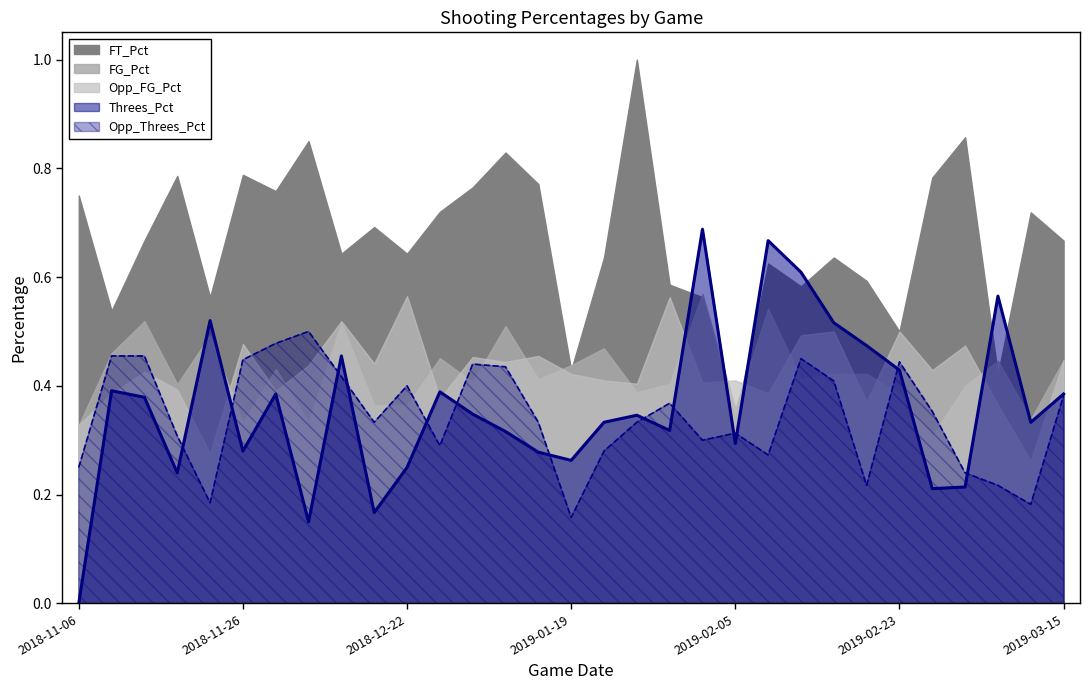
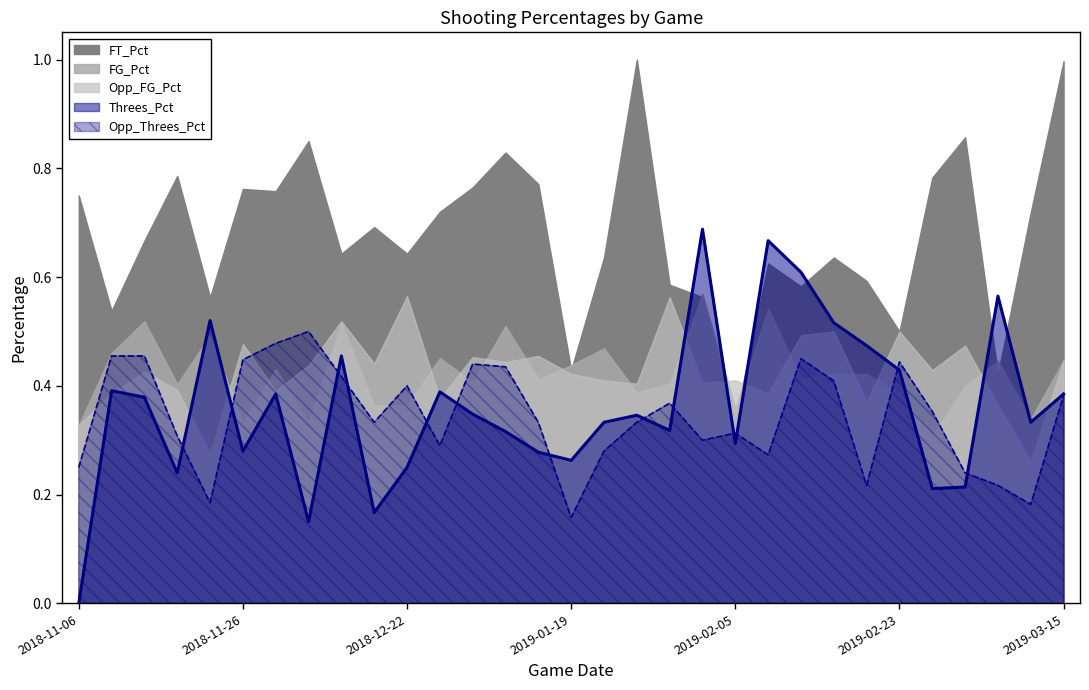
FT_Pct, 2018-11-26: 0.79 -> 0.76
FT_Pct, 2019-03-15: 0.67 -> 1.00
